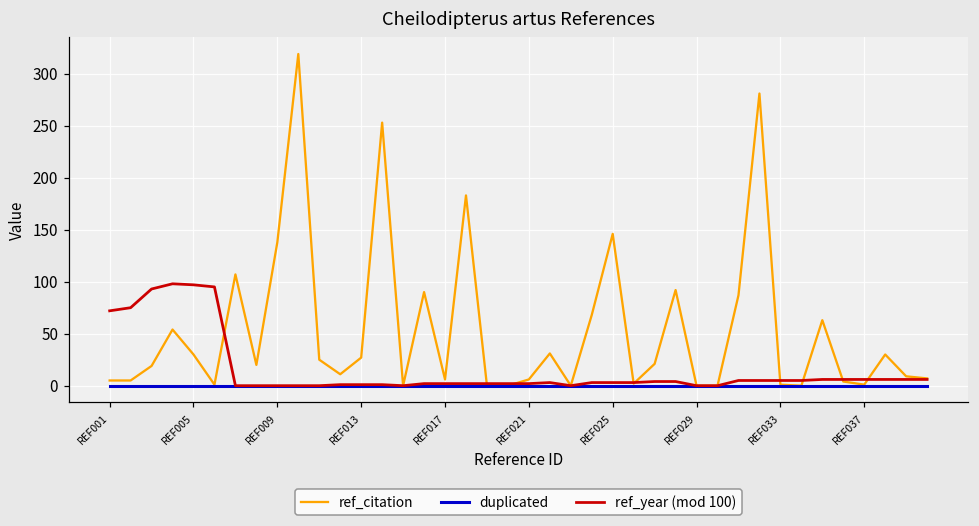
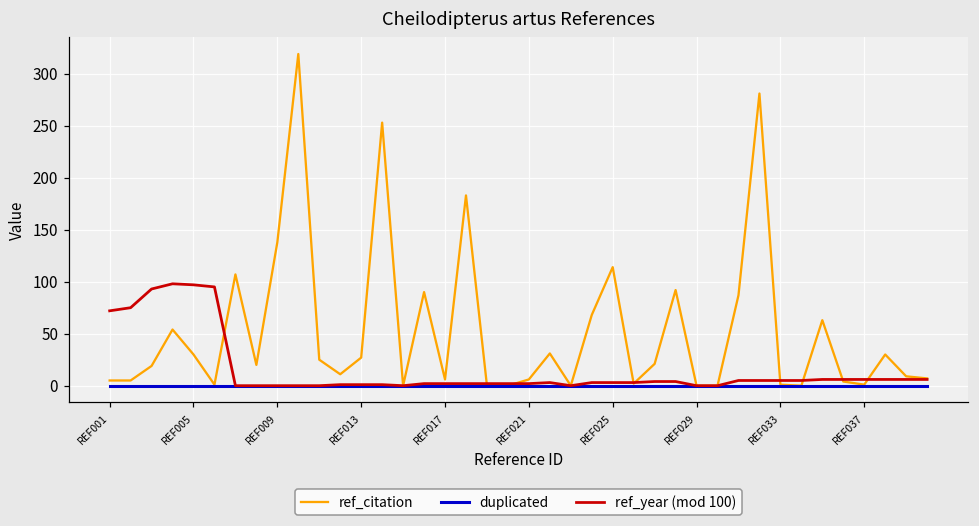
ref_citation, REF025: 150 -> 110
